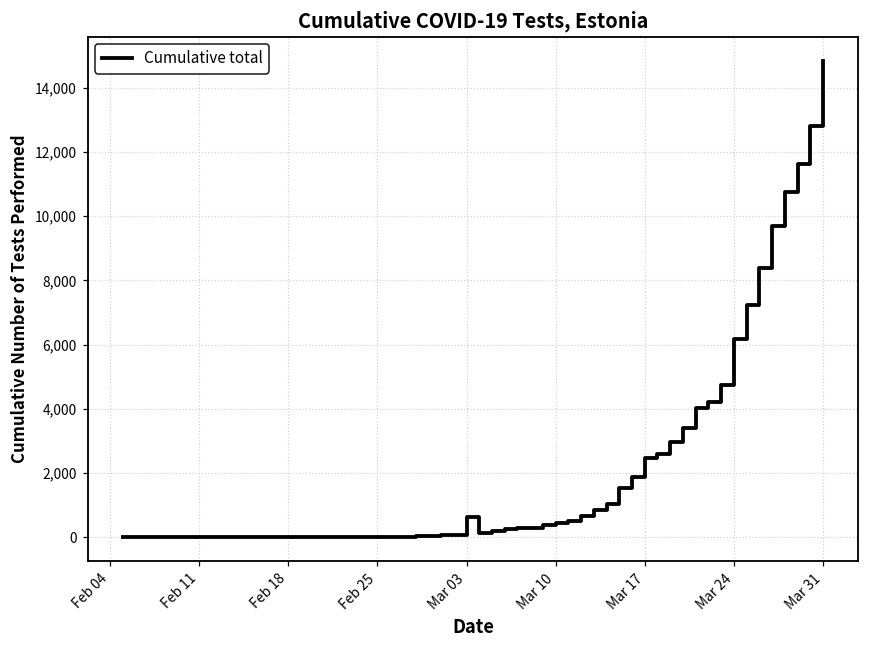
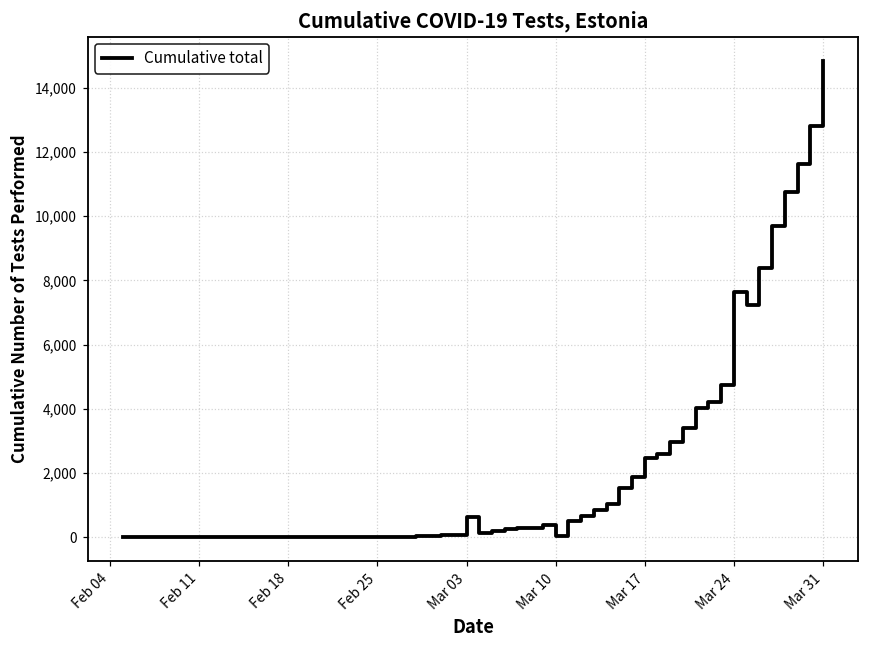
Mar 10: 400 -> 0
Mar 24: 6,200 -> 7,600
